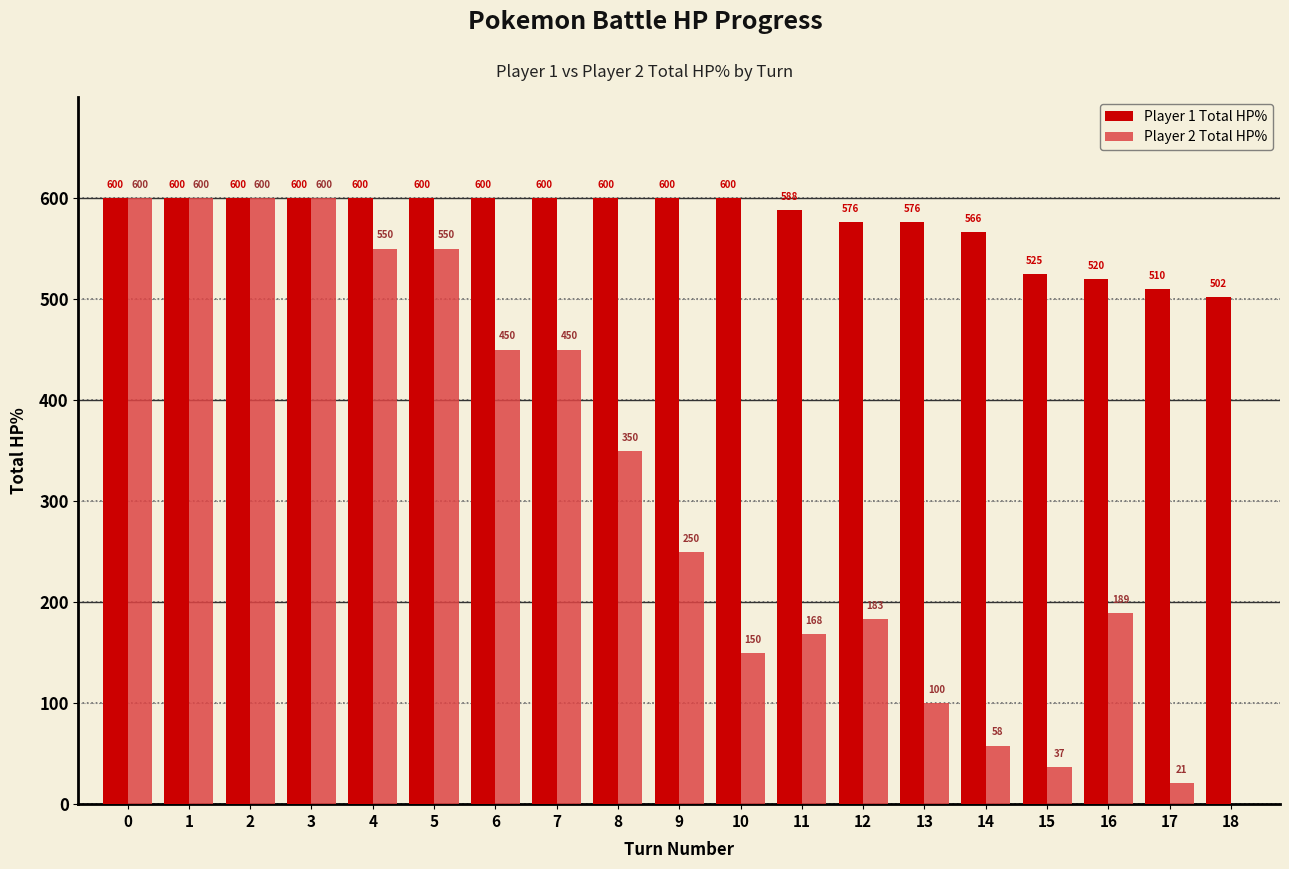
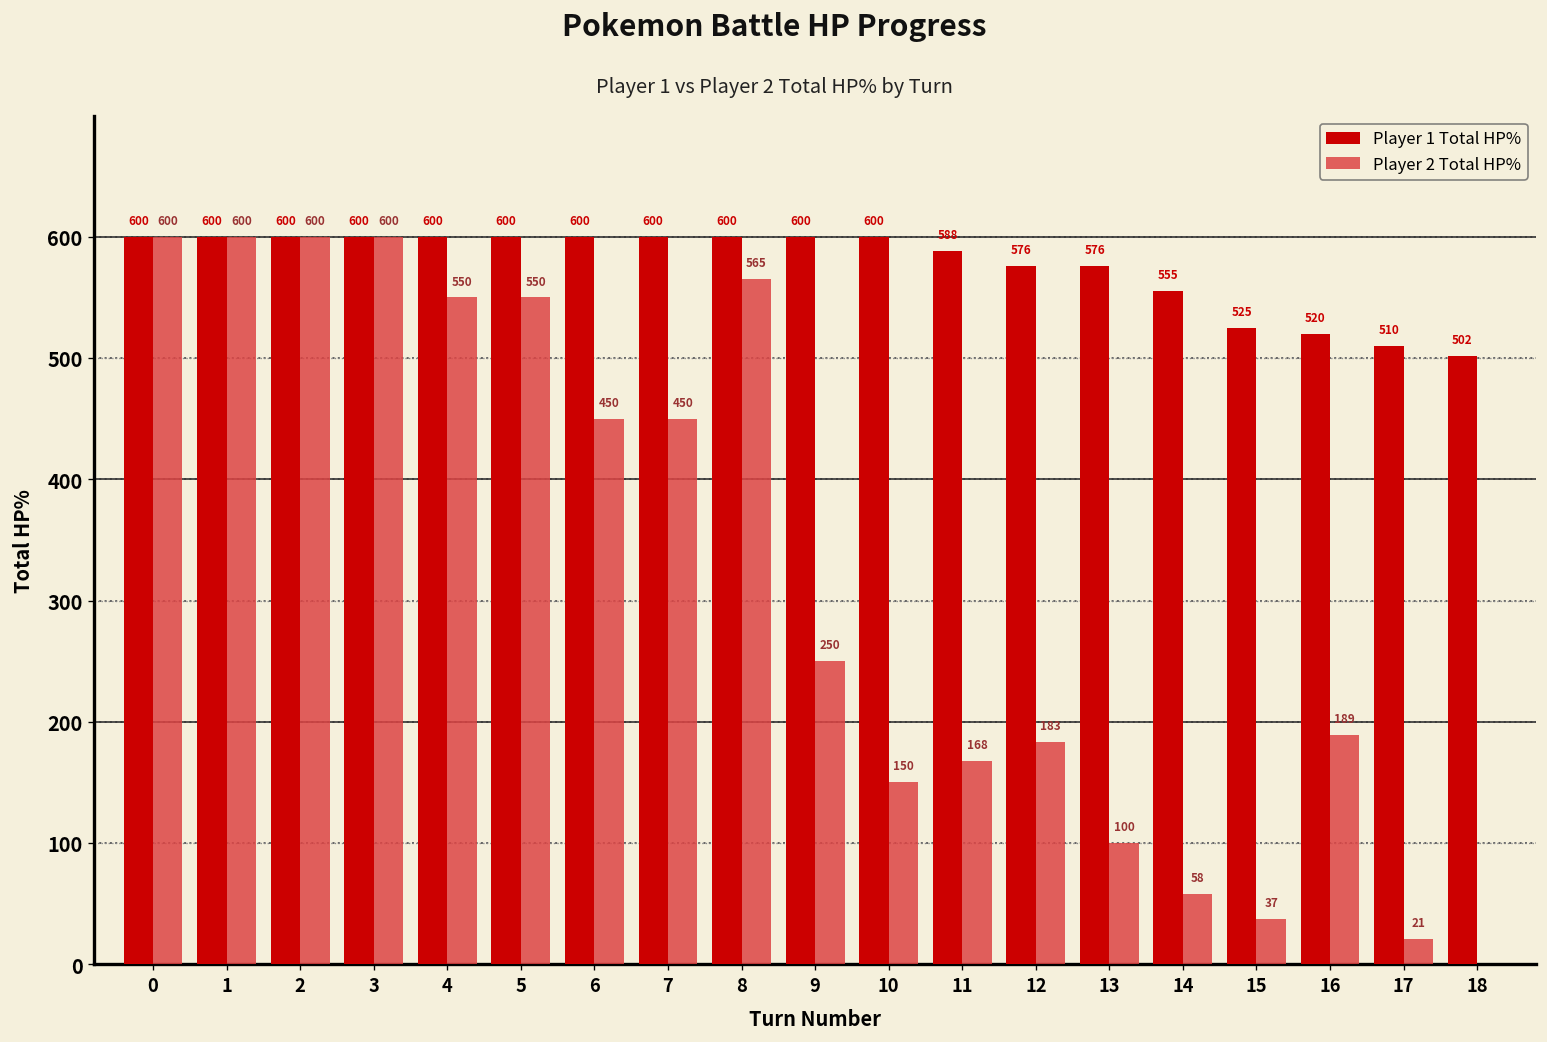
Player 2 Total HP%, 8: 350 -> 565
Player 1 Total HP%, 14: 566 -> 555
